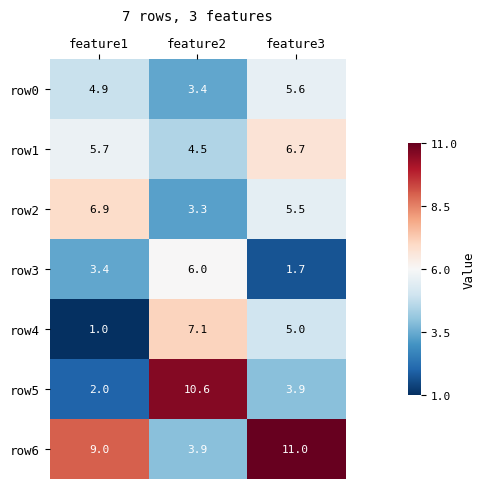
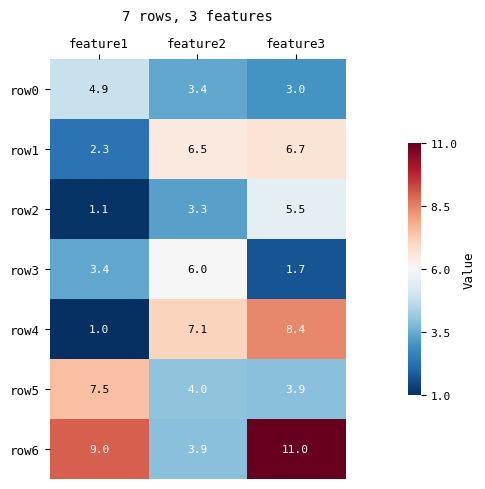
row0, feature3: 5.6 -> 3.0
row1, feature1: 5.7 -> 2.3
row1, feature2: 4.5 -> 6.5
row2, feature1: 6.9 -> 1.1
row4, feature3: 5.0 -> 8.4
row5, feature1: 2.0 -> 7.5
row5, feature2: 10.6 -> 4.0
